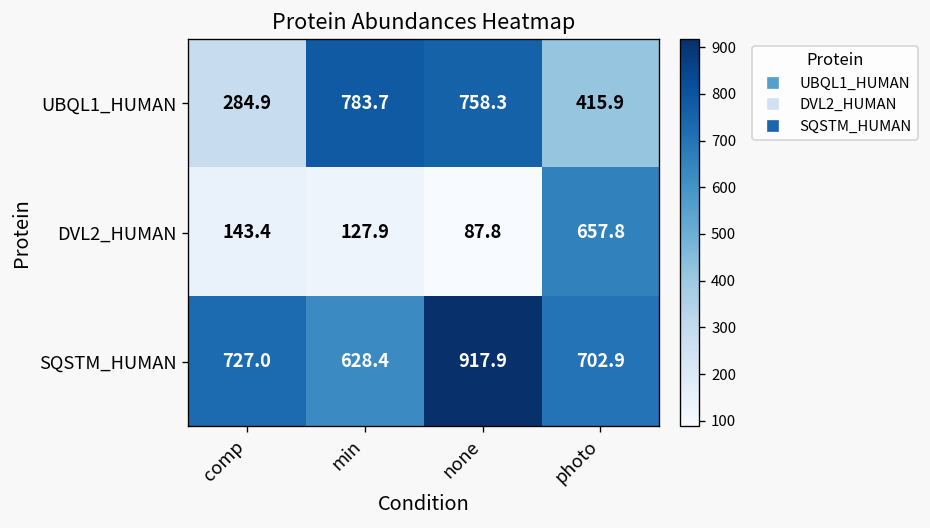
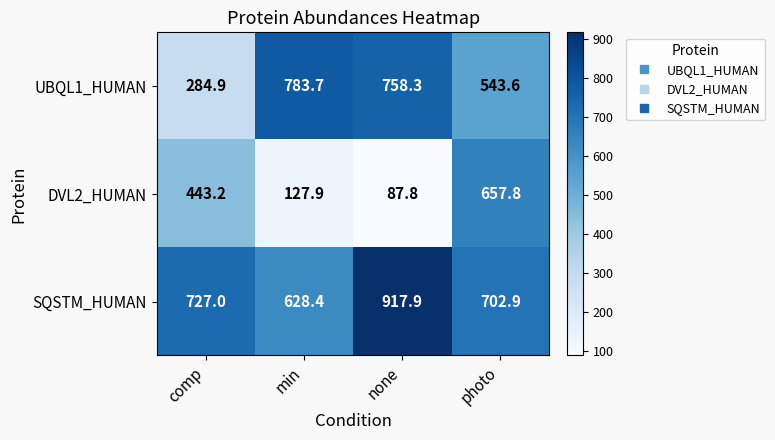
UBQL1_HUMAN, photo: 415.9 -> 543.6
DVL2_HUMAN, comp: 143.4 -> 443.2
